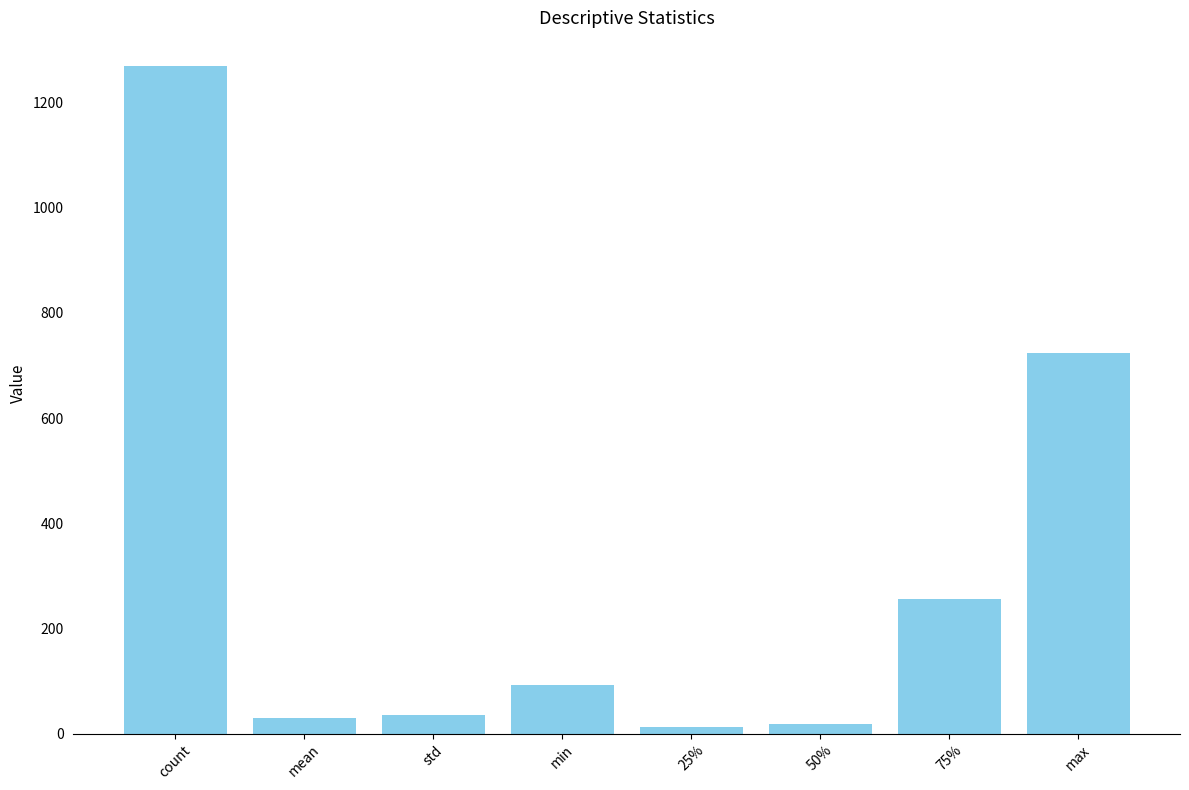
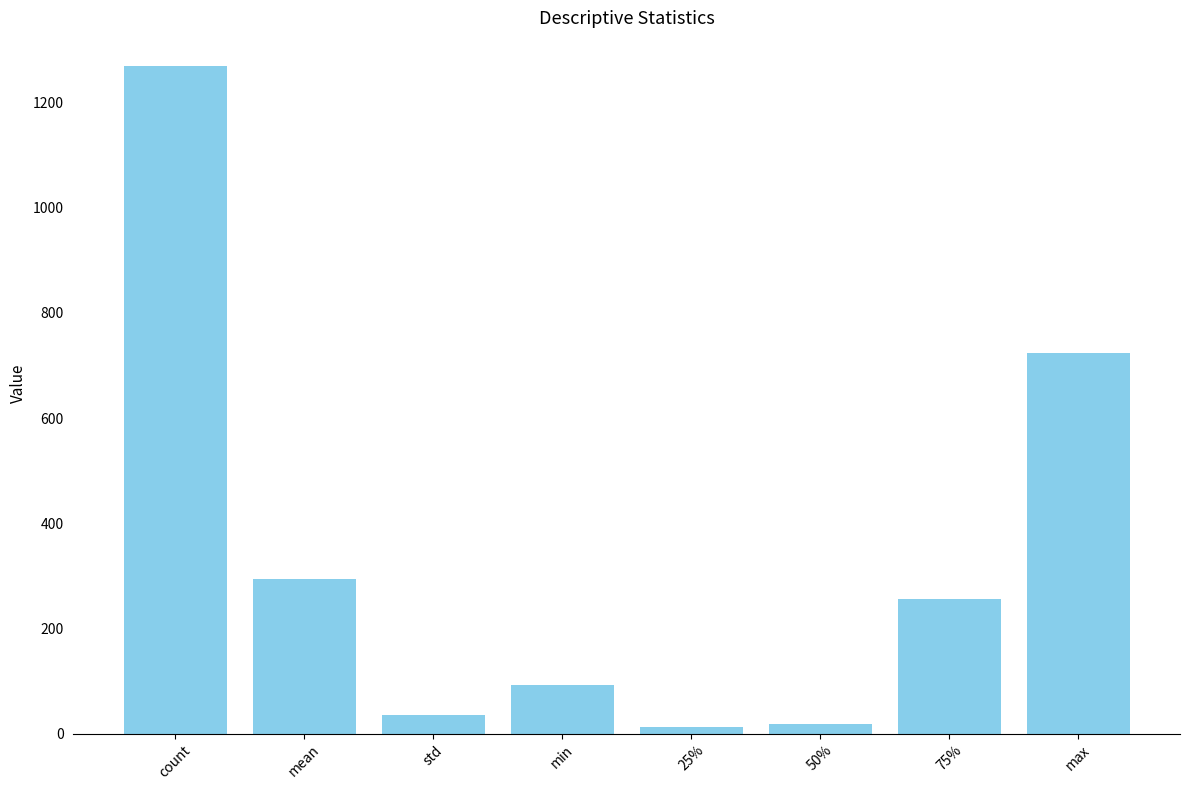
mean: 30 -> 290
